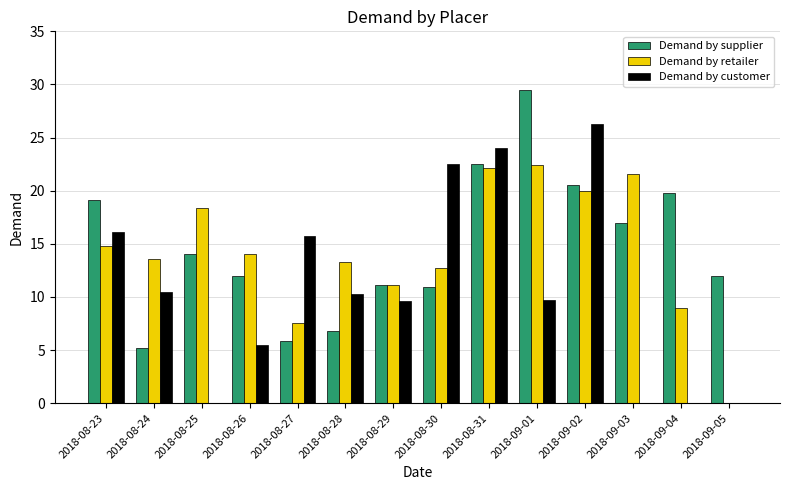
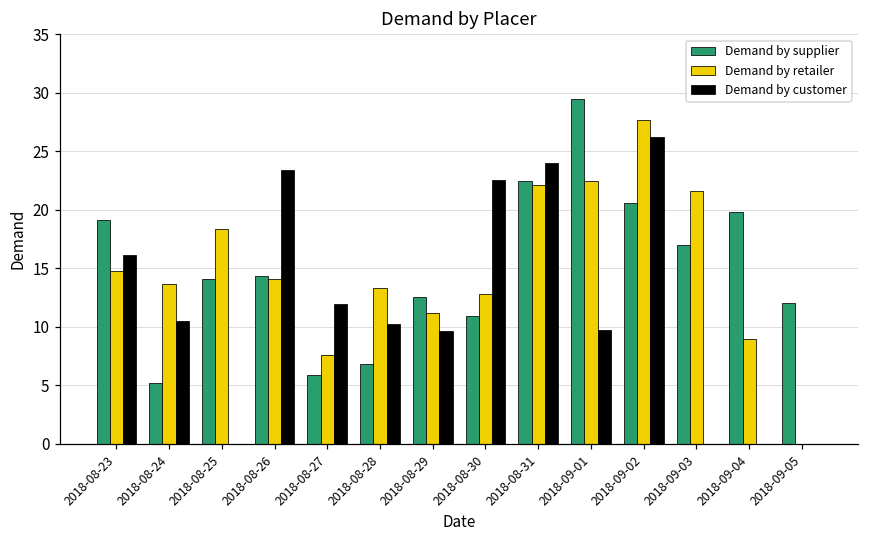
Demand by supplier, 2018-08-26: 12.0 -> 14.3
Demand by customer, 2018-08-26: 5.5 -> 23.4
Demand by customer, 2018-08-27: 15.7 -> 11.9
Demand by supplier, 2018-08-29: 11.1 -> 12.6
Demand by retailer, 2018-09-02: 19.9 -> 27.7
